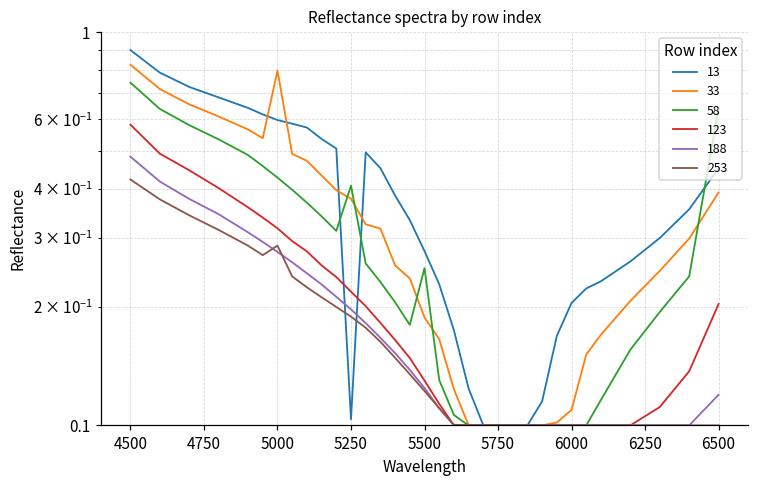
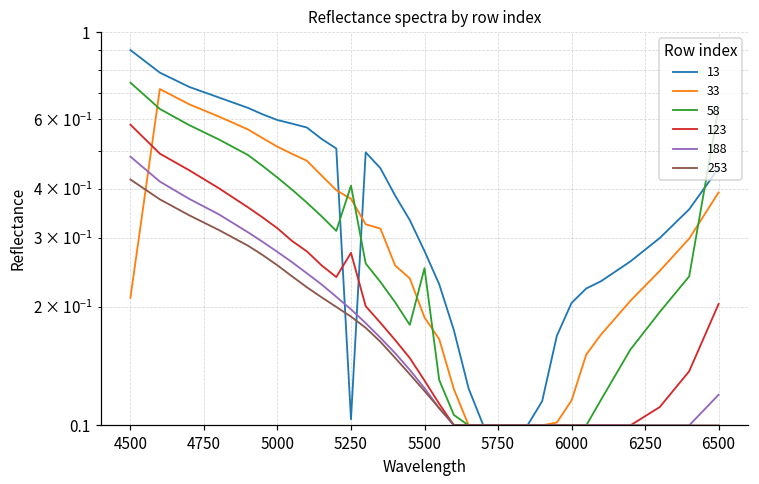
33, 4500: 0.83 -> 0.21
33, 5000: 0.80 -> 0.51
253, 5000: 0.29 -> 0.26
123, 5250: 0.22 -> 0.27
33, 6000: 0.110 -> 0.116
